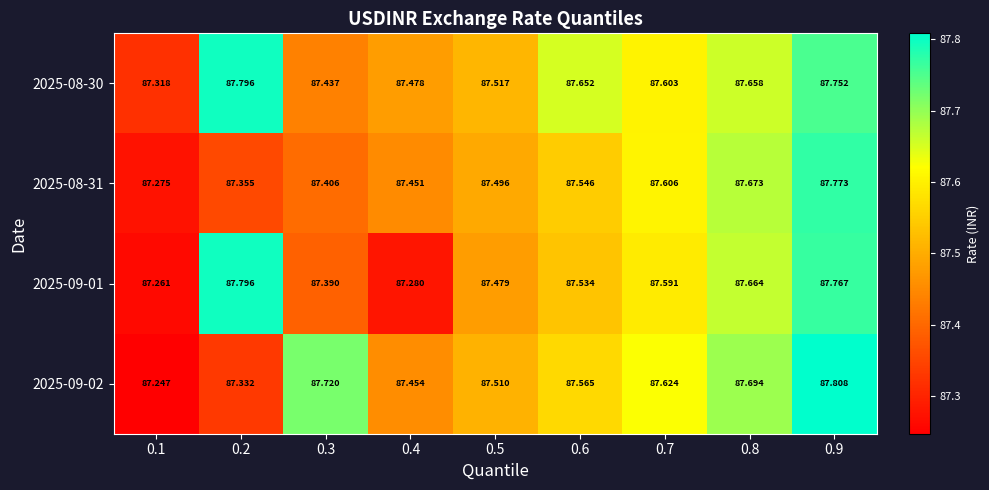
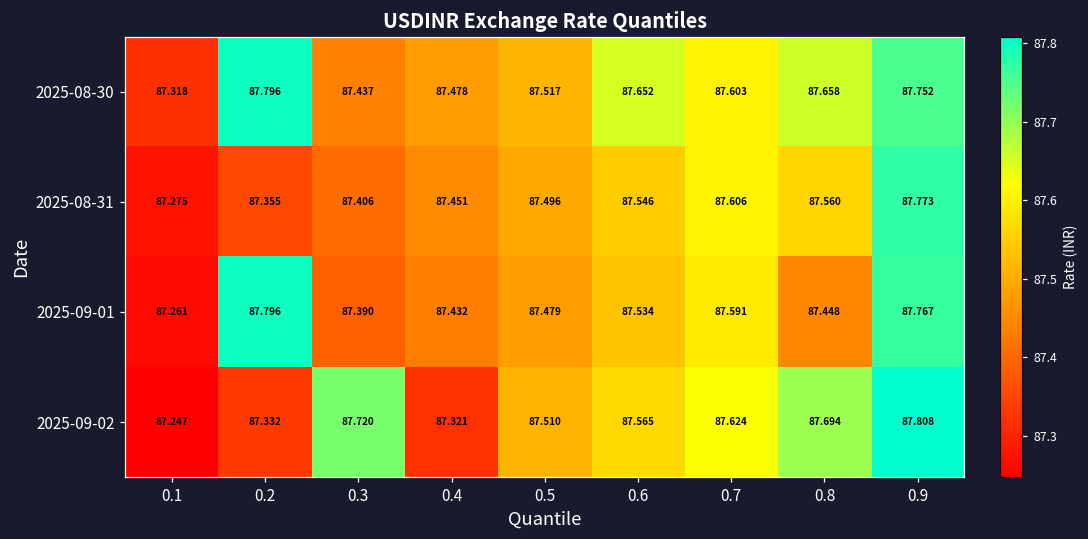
2025-08-31, 0.8: 87.673 -> 87.560
2025-09-01, 0.4: 87.280 -> 87.432
2025-09-01, 0.8: 87.664 -> 87.448
2025-09-02, 0.4: 87.454 -> 87.321
